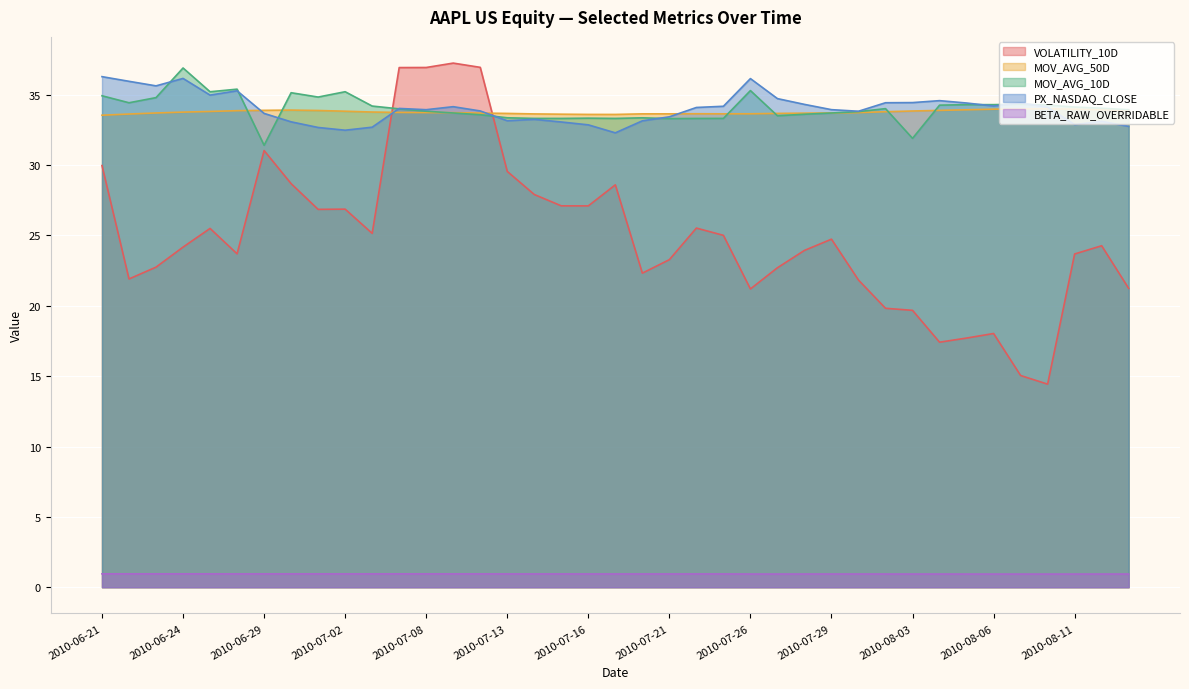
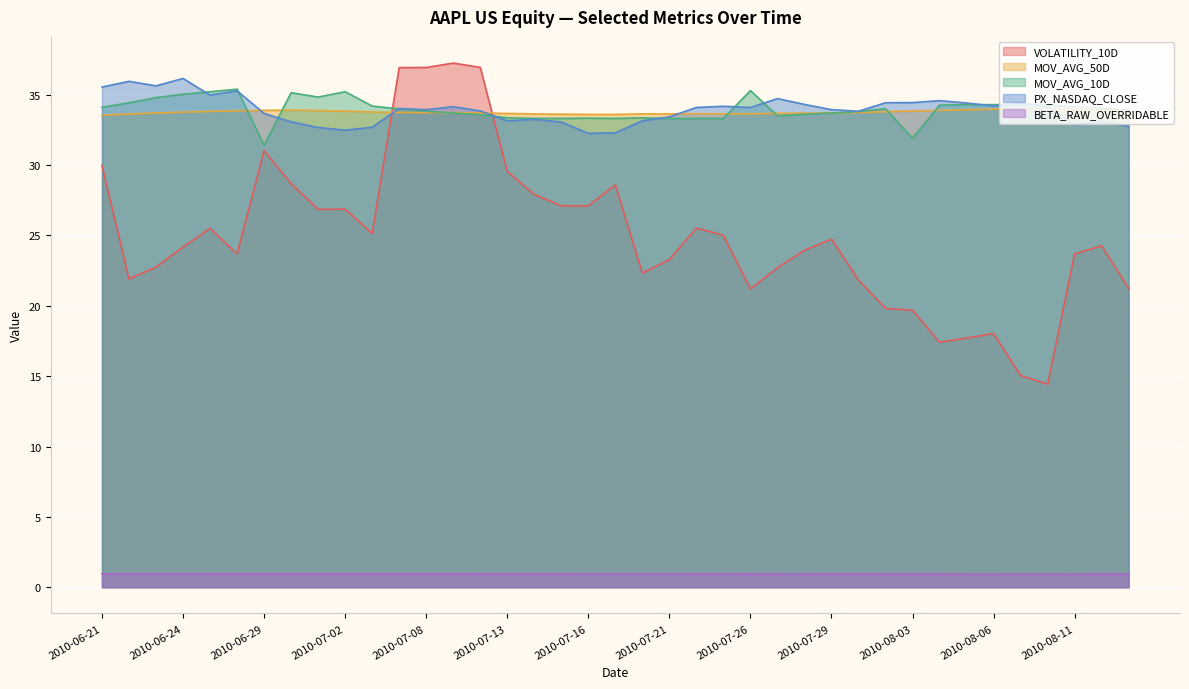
MOV_AVG_10D, 2010-06-21: 34.9 -> 34.1
PX_NASDAQ_CLOSE, 2010-06-21: 36.3 -> 35.6
MOV_AVG_10D, 2010-06-24: 36.9 -> 35.0
PX_NASDAQ_CLOSE, 2010-07-16: 32.9 -> 32.3
PX_NASDAQ_CLOSE, 2010-07-26: 36.1 -> 34.1
